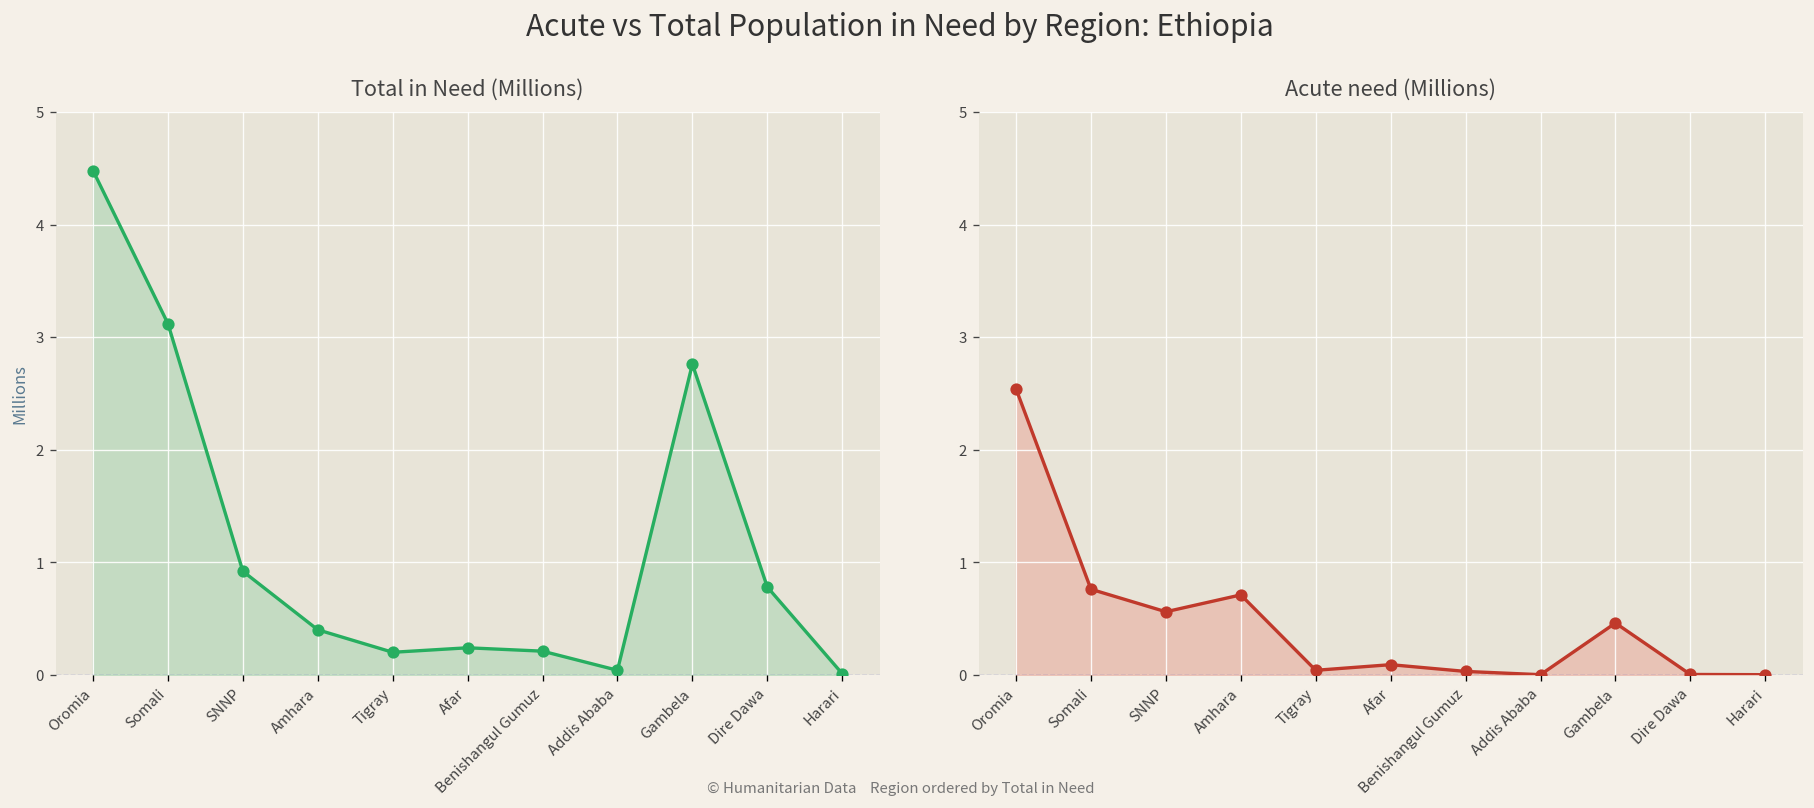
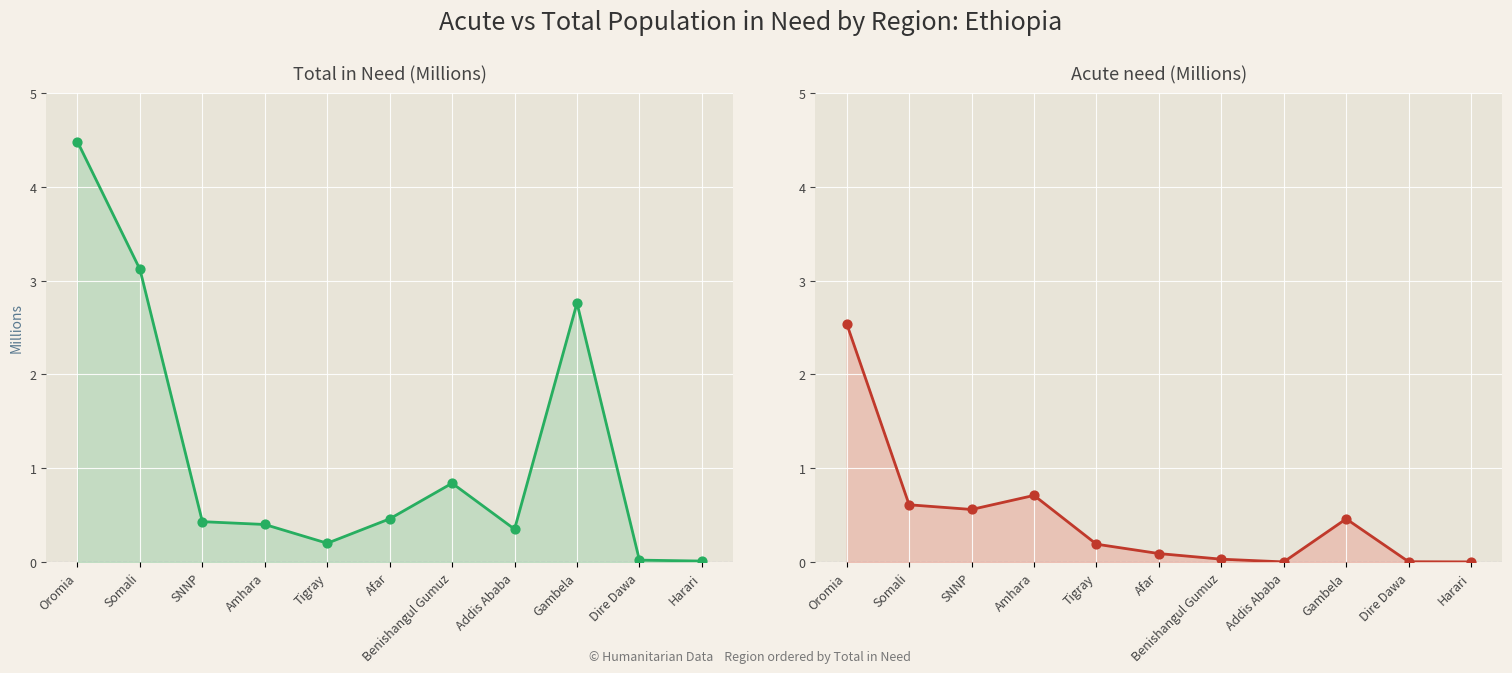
Total in Need (Millions), SNNP: 0.9 -> 0.4
Total in Need (Millions), Afar: 0.2 -> 0.5
Total in Need (Millions), Benishangul Gumuz: 0.2 -> 0.8
Total in Need (Millions), Addis Ababa: 0.0 -> 0.4
Total in Need (Millions), Dire Dawa: 0.8 -> 0.0
Acute need (Millions), Somali: 0.8 -> 0.6
Acute need (Millions), Tigray: 0.0 -> 0.2
